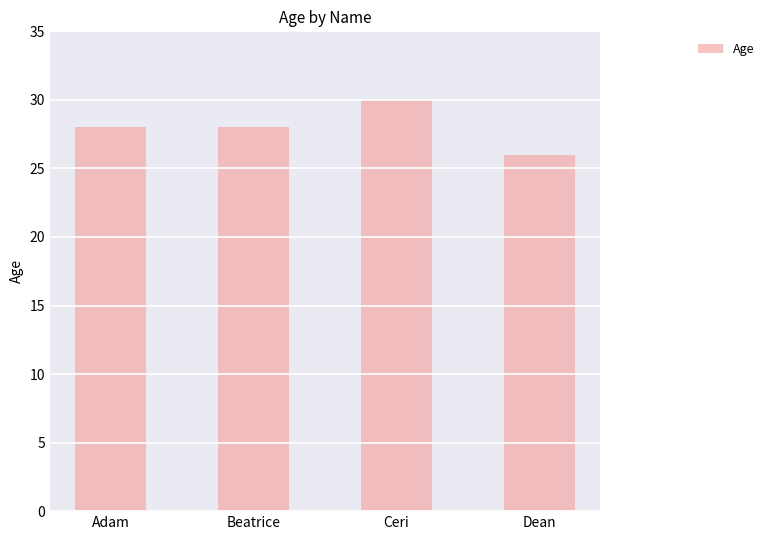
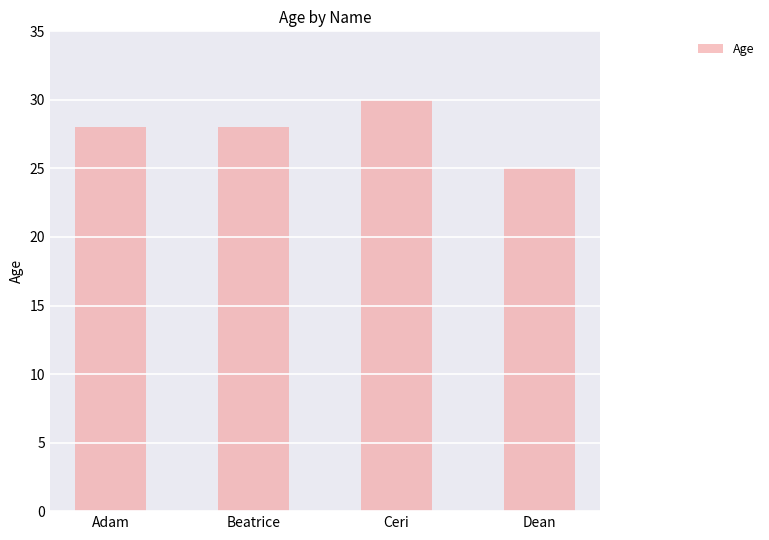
Dean: 26 -> 25
